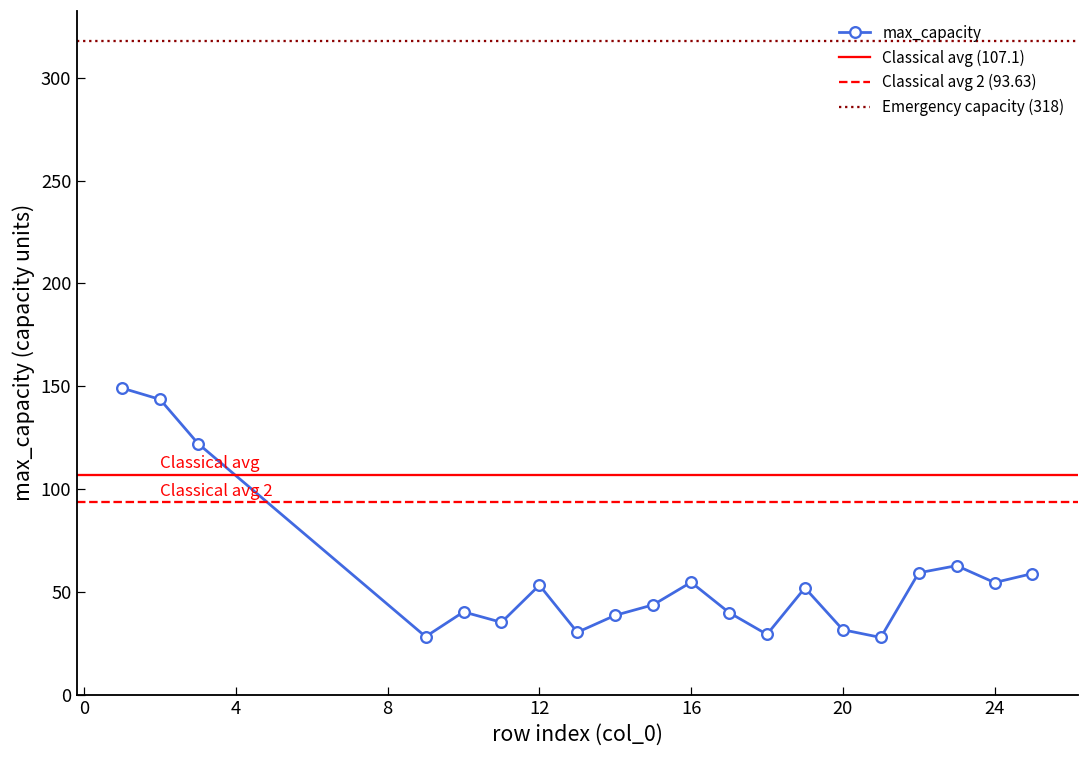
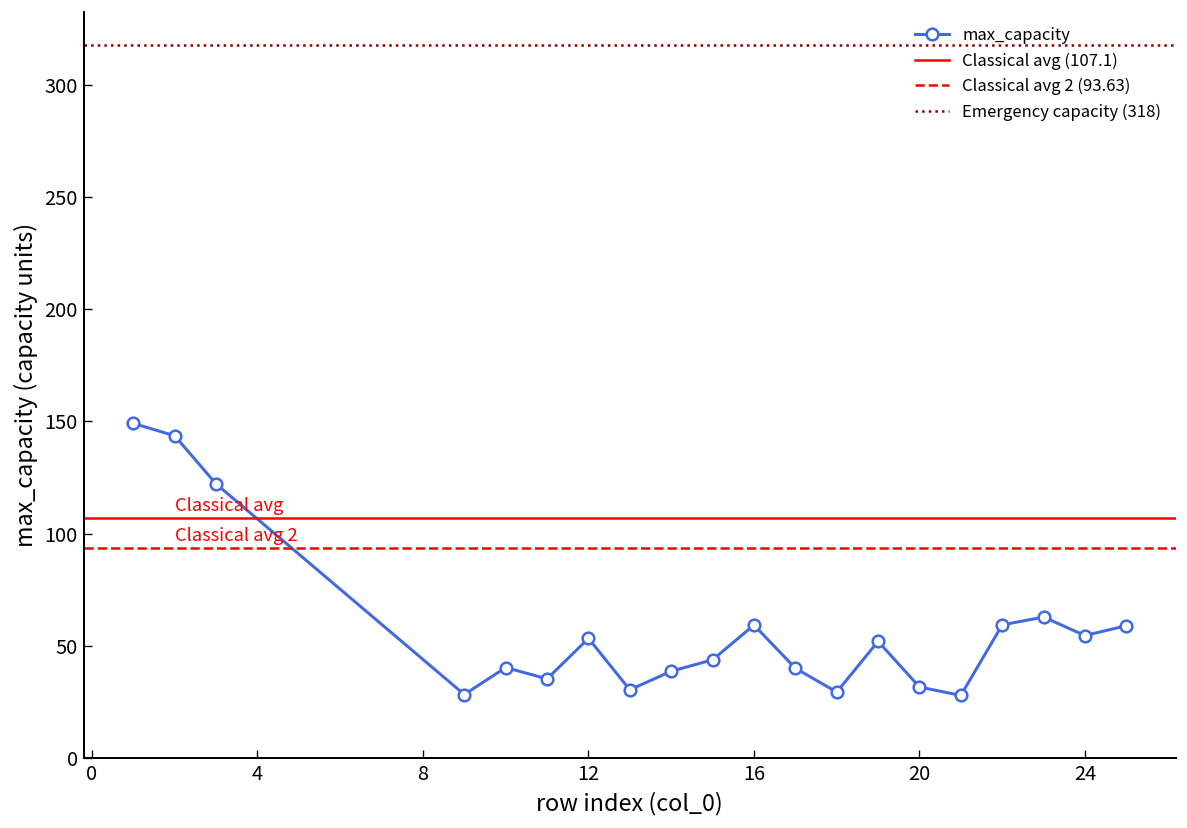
16: 55 -> 59
